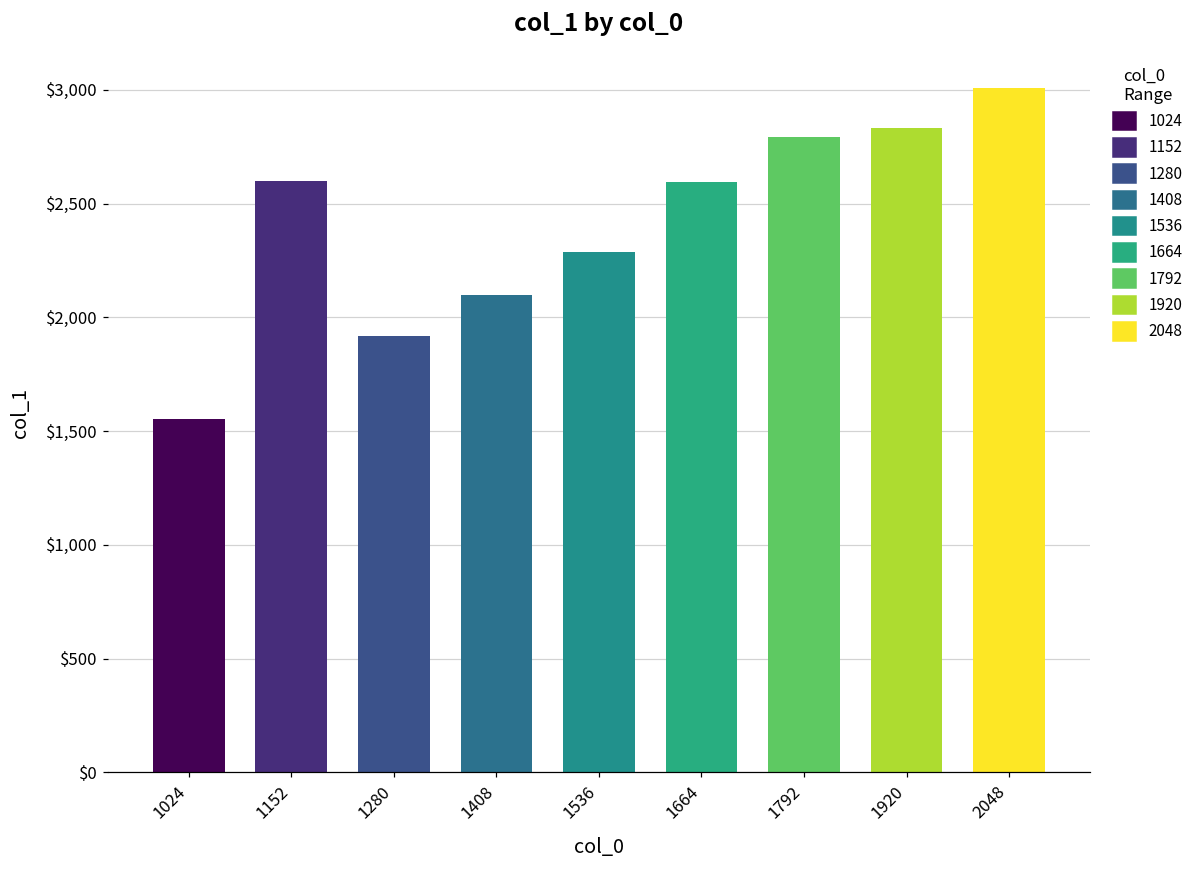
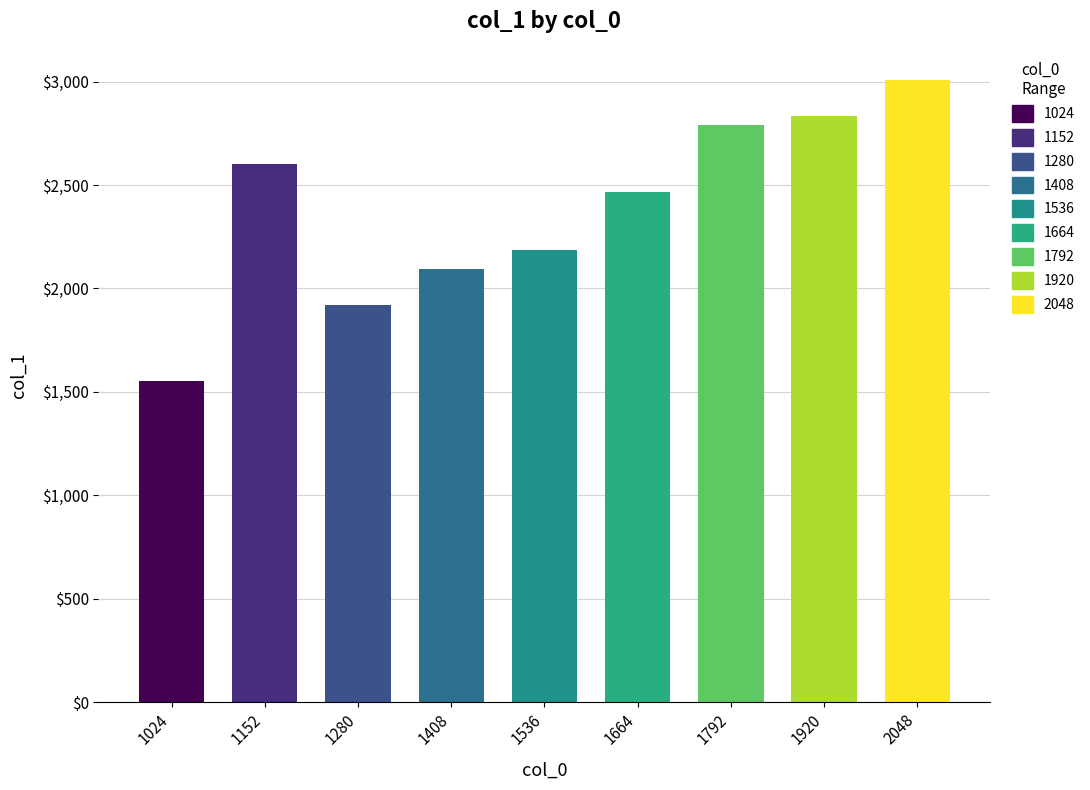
1536: $2,290 -> $2,190
1664: $2,590 -> $2,460
